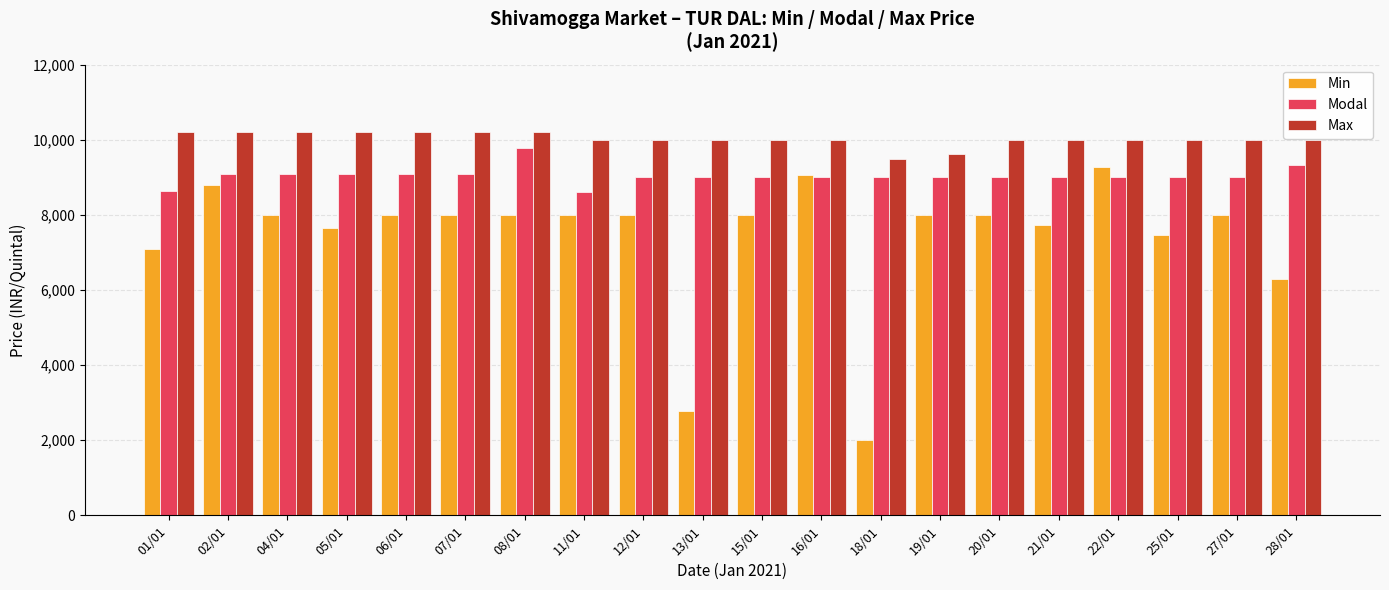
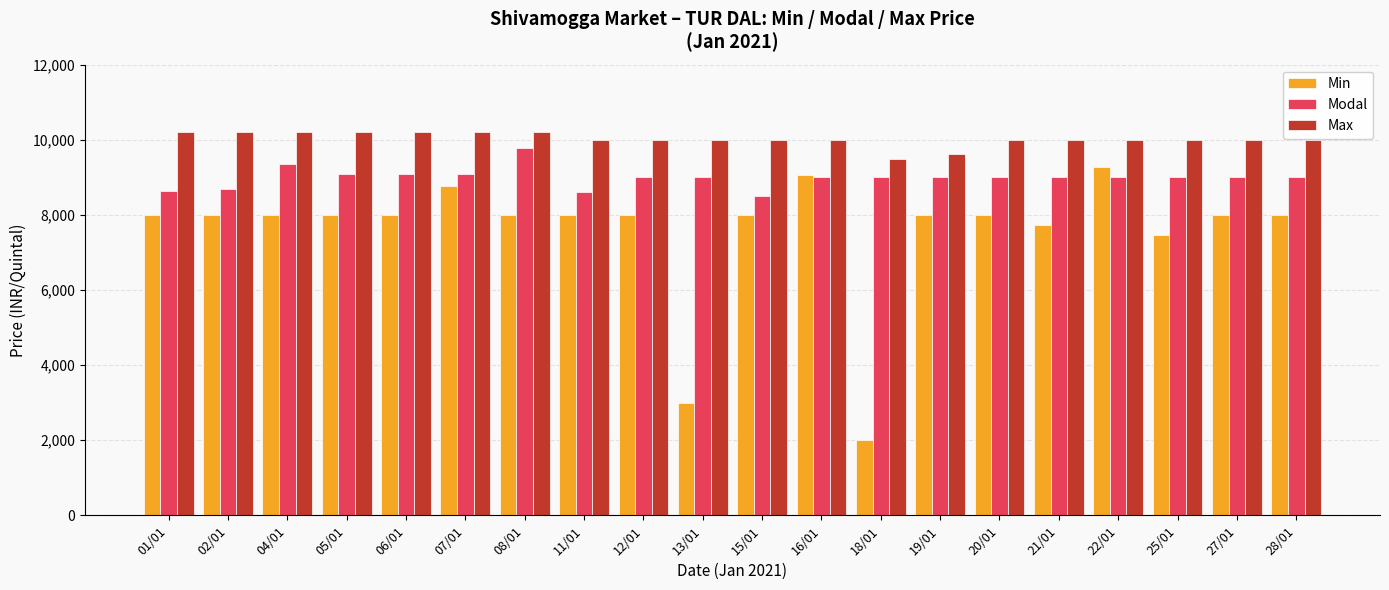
Min, 01/01: 7,100 -> 8,000
Min, 02/01: 8,800 -> 8,000
Modal, 02/01: 9,100 -> 8,700
Modal, 04/01: 9,100 -> 9,300
Min, 05/01: 7,700 -> 8,000
Min, 07/01: 8,000 -> 8,800
Min, 13/01: 2,800 -> 3,000
Modal, 15/01: 9,000 -> 8,500
Min, 28/01: 6,300 -> 8,000
Modal, 28/01: 9,300 -> 9,000
